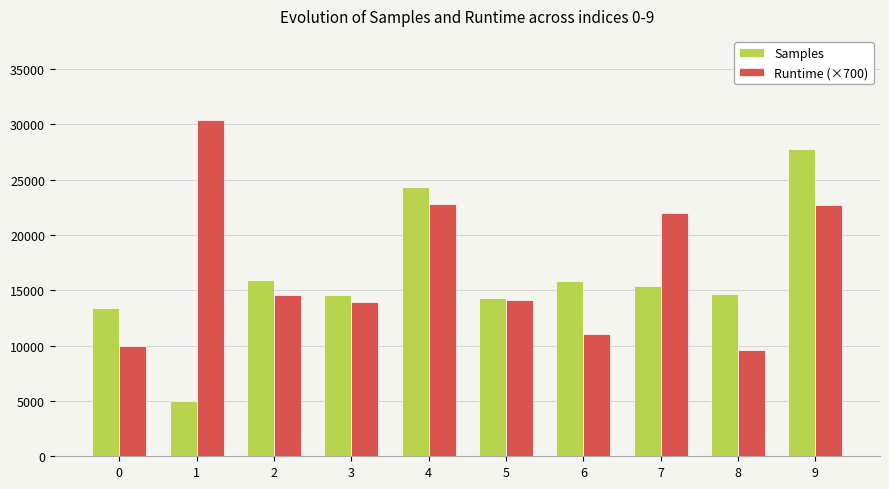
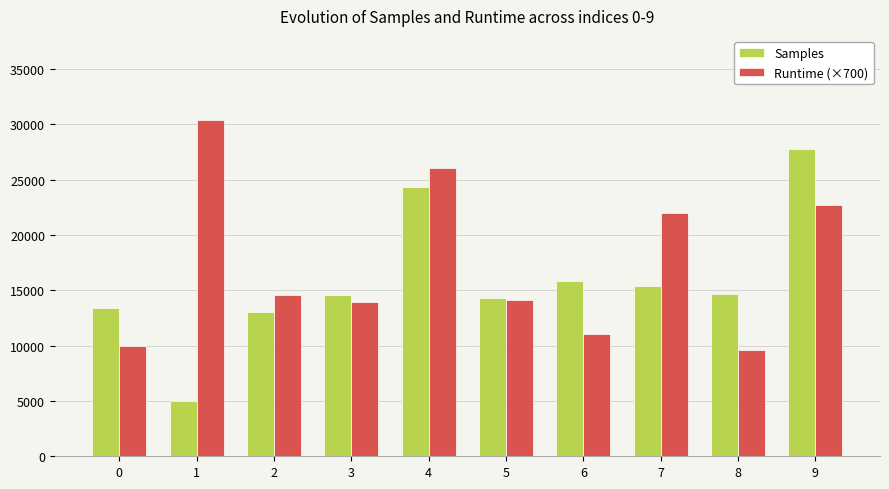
Samples, 2: 15900 -> 13100
Runtime (×700), 4: 22800 -> 26000
